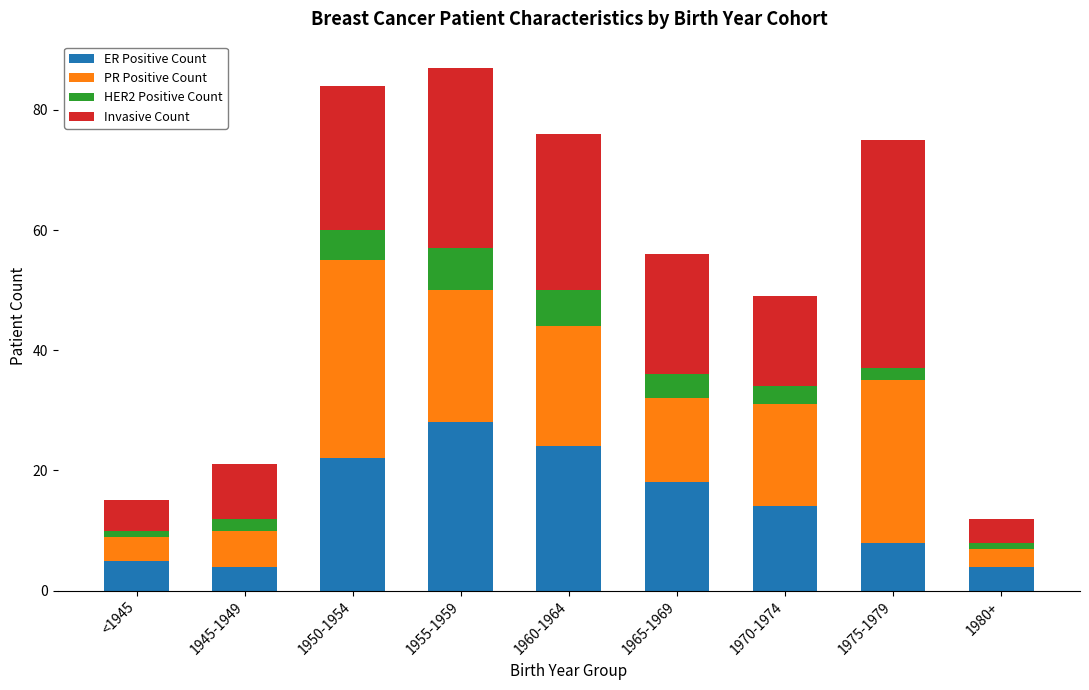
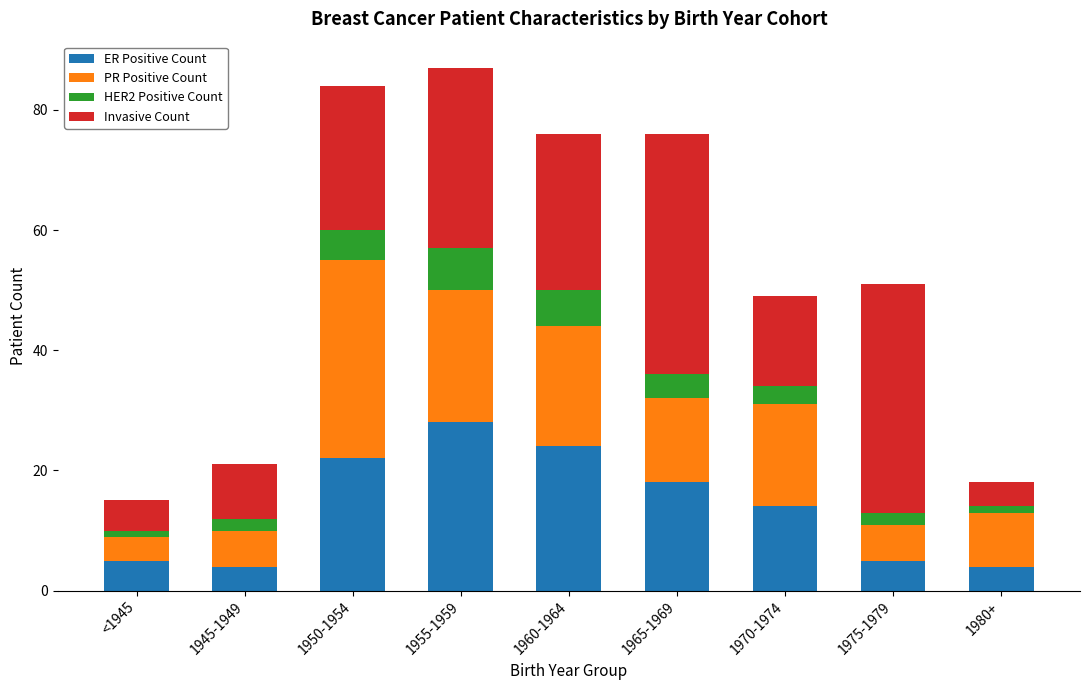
Invasive Count, 1965-1969: 20 -> 40
ER Positive Count, 1975-1979: 8 -> 5
PR Positive Count, 1975-1979: 27 -> 6
PR Positive Count, 1980+: 3 -> 9
